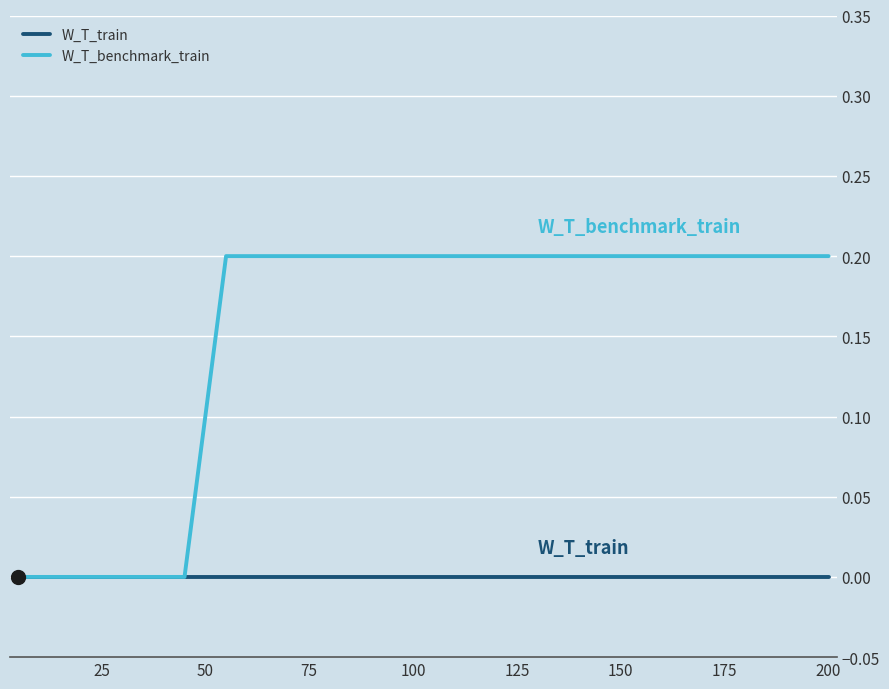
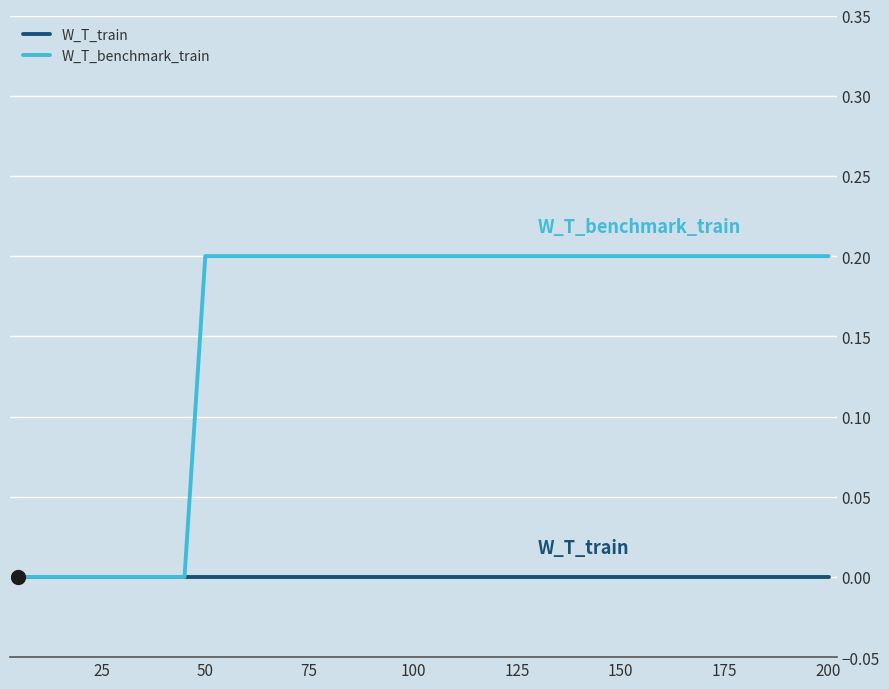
W_T_benchmark_train, 50: 0.1 -> 0.2
